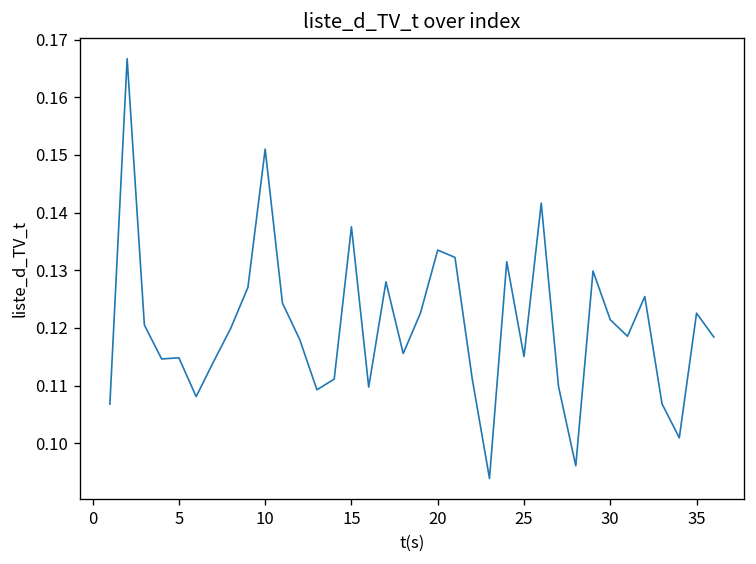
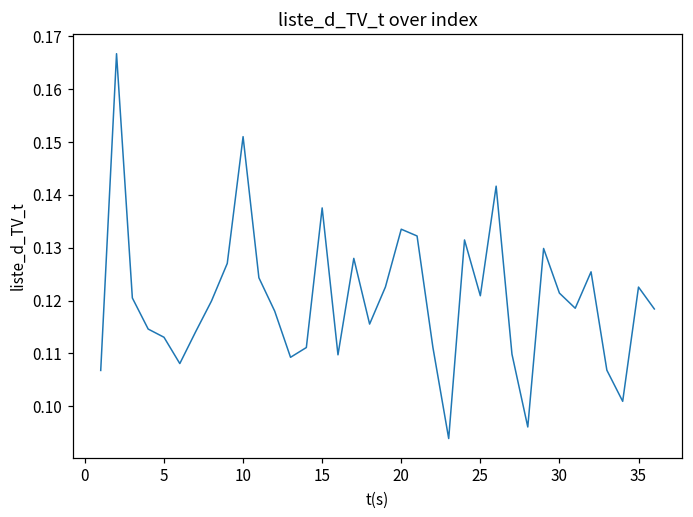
5: 0.115 -> 0.113
25: 0.115 -> 0.121
